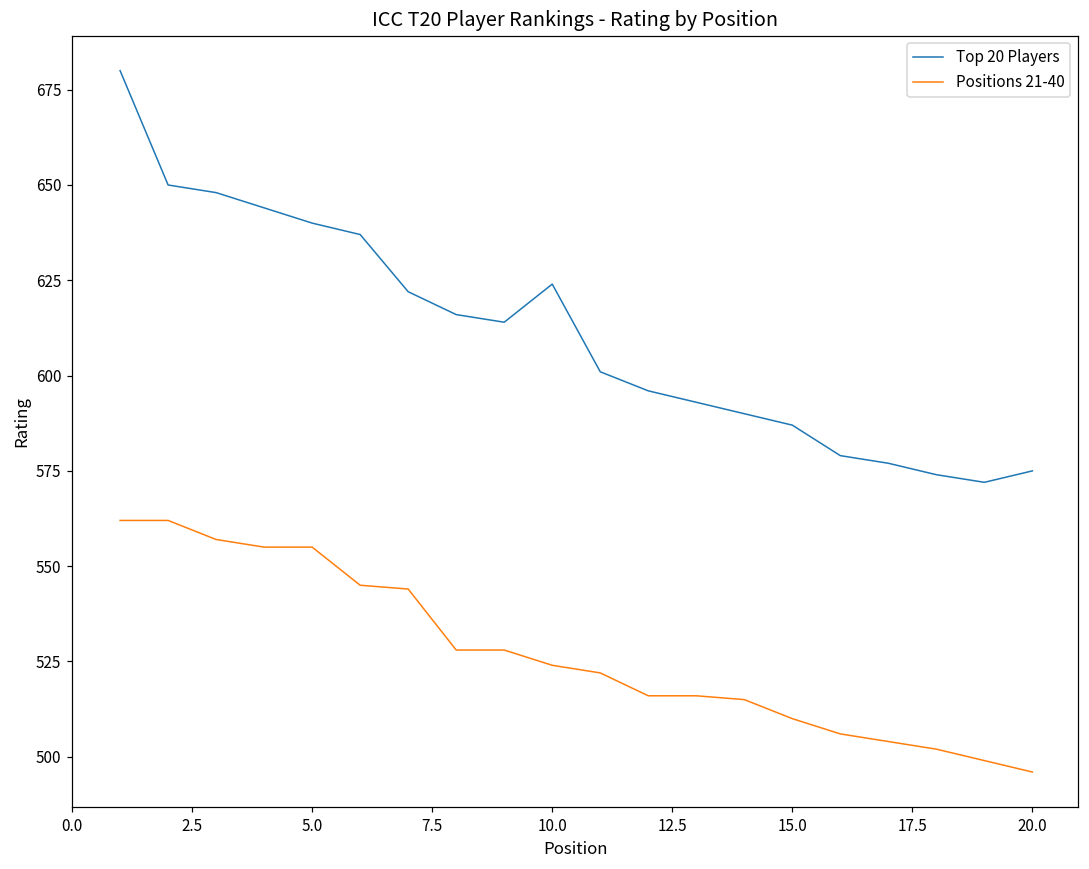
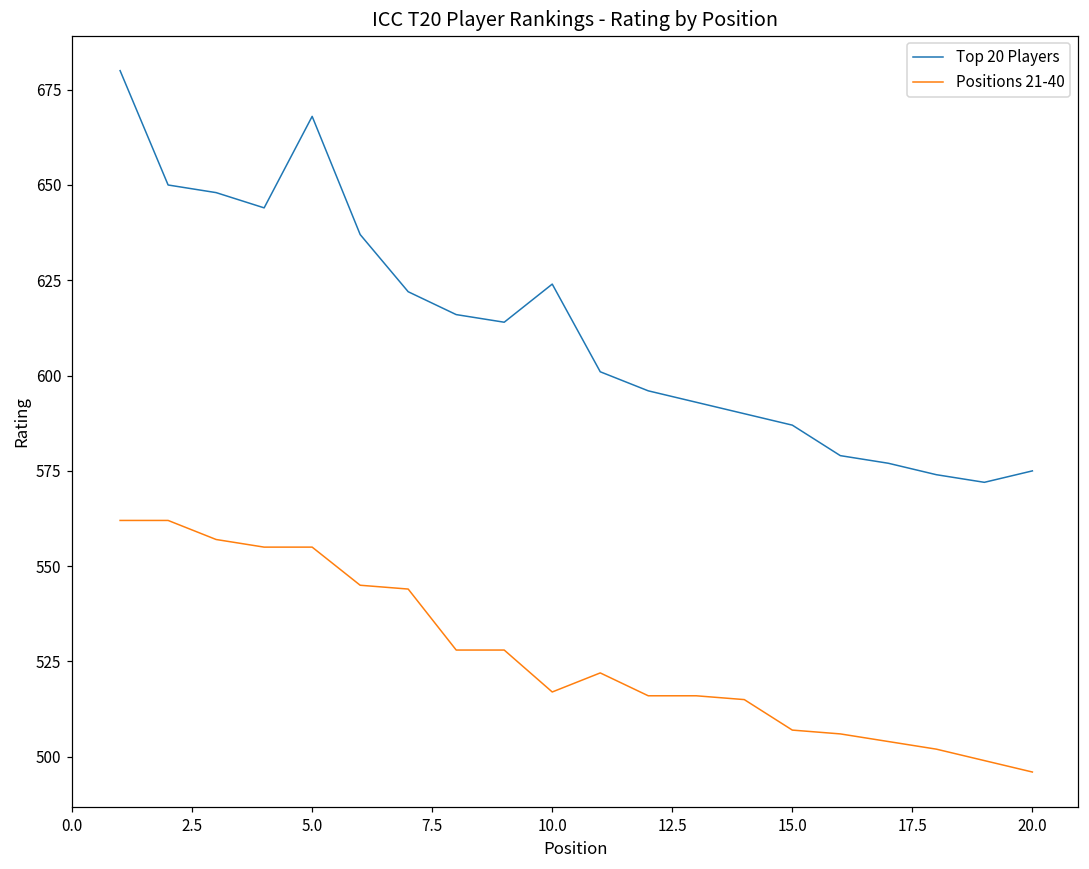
Top 20 Players, 5.0: 640 -> 668
Positions 21-40, 10.0: 524 -> 517
Positions 21-40, 15.0: 510 -> 507
